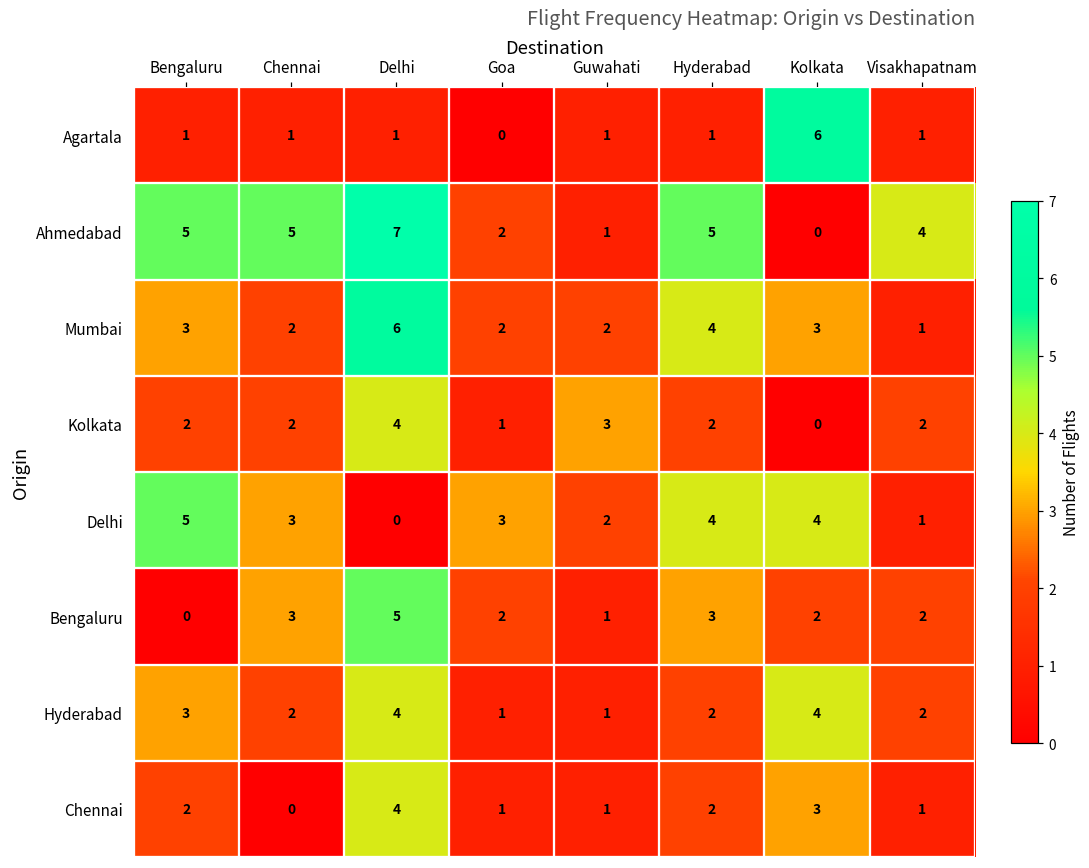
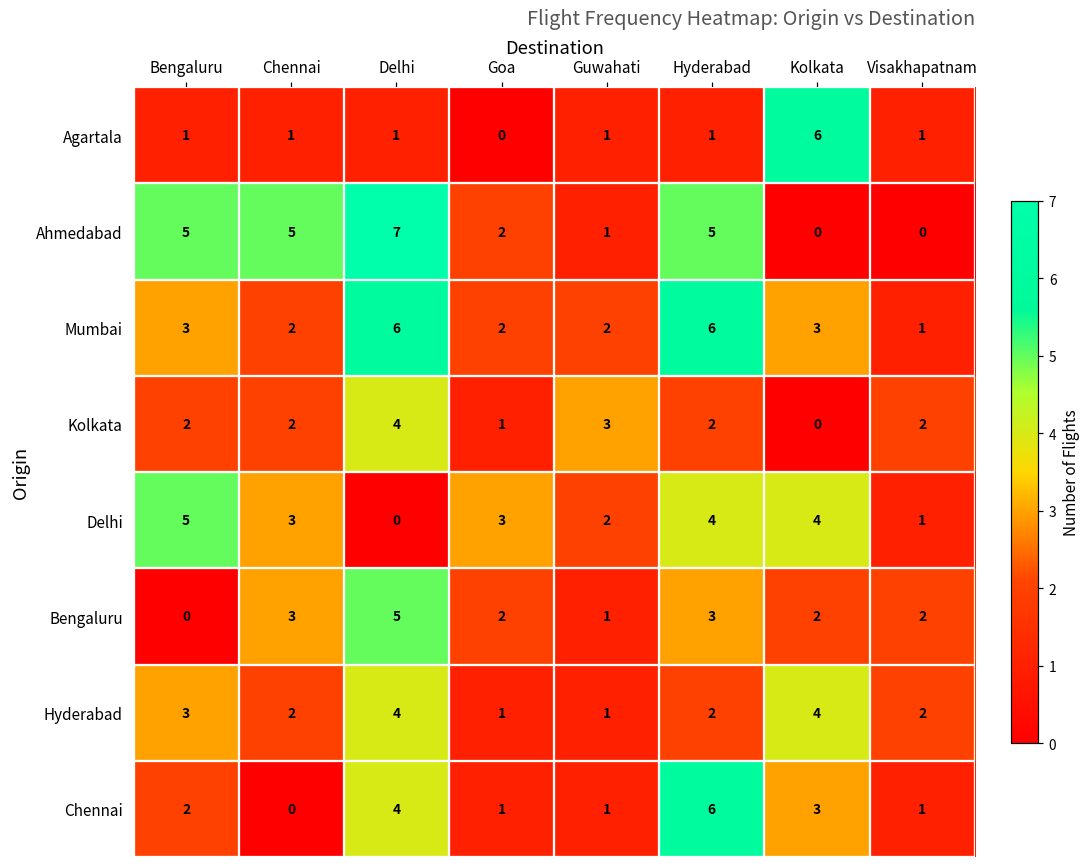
Ahmedabad, Visakhapatnam: 4 -> 0
Mumbai, Hyderabad: 4 -> 6
Chennai, Hyderabad: 2 -> 6
